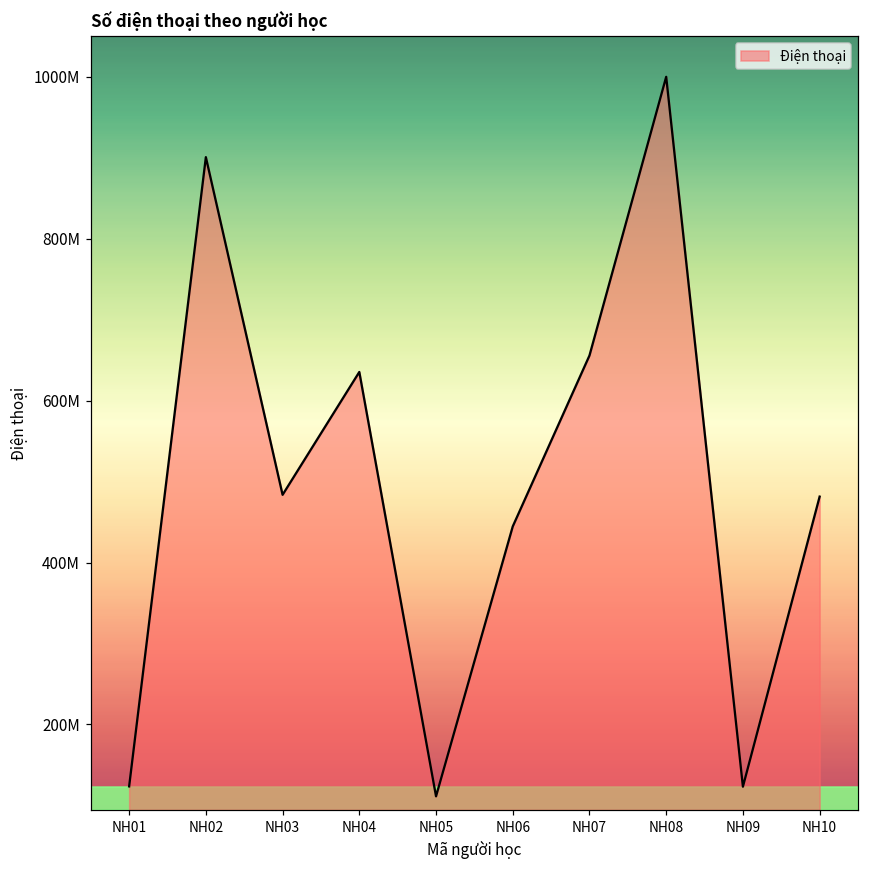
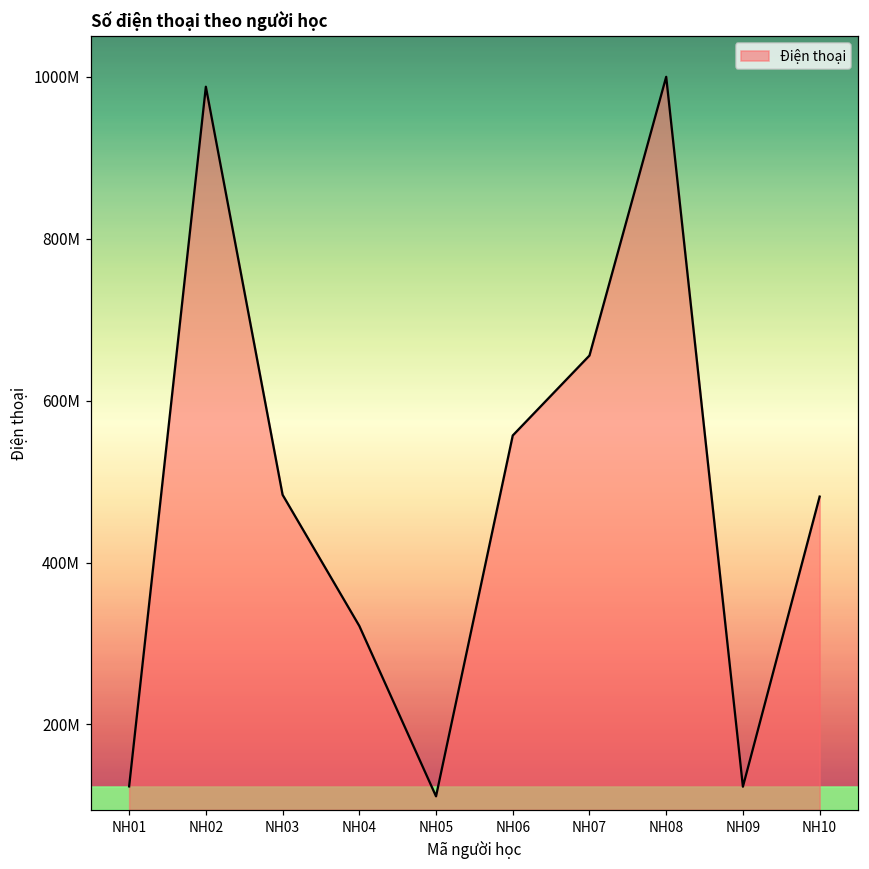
NH02: 900000000 -> 990000000
NH04: 640000000 -> 320000000
NH06: 440000000 -> 560000000
